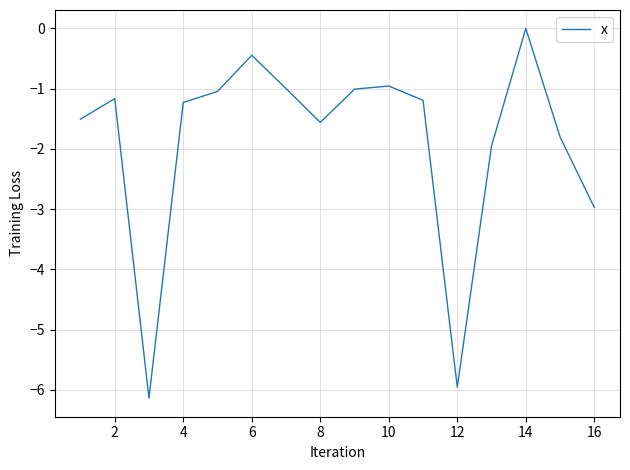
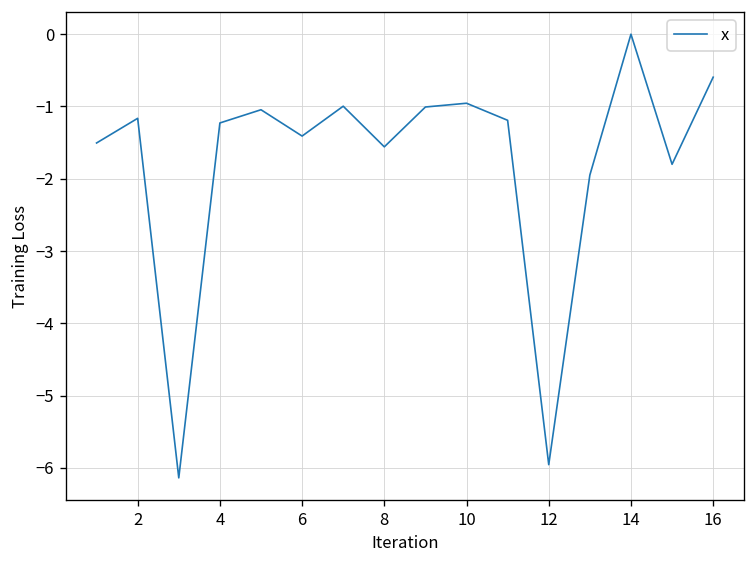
6: -0.4 -> -1.4
16: -3.0 -> -0.6
